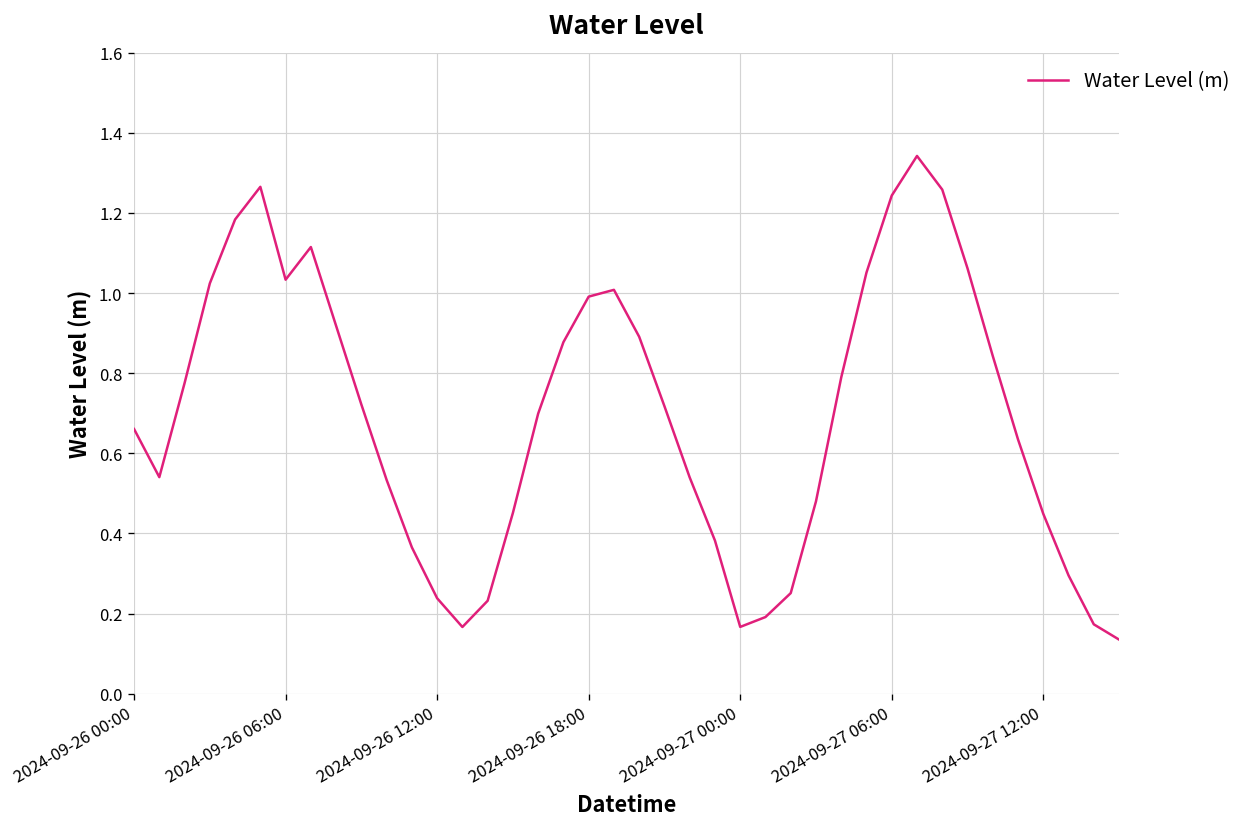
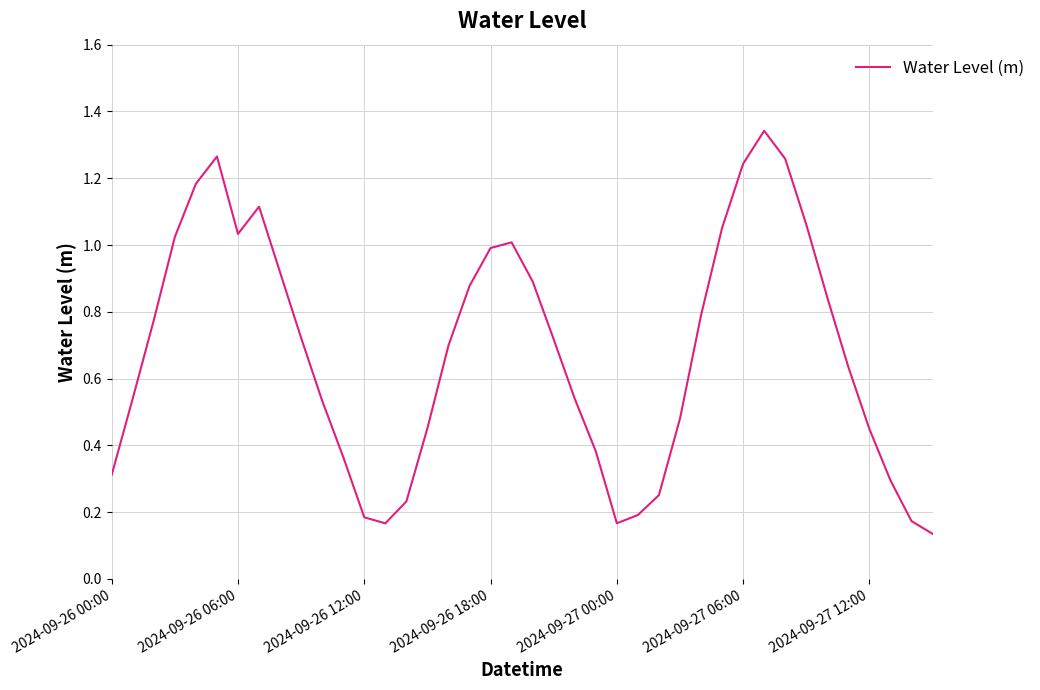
2024-09-26 00:00: 0.66 -> 0.31
2024-09-26 12:00: 0.24 -> 0.18
